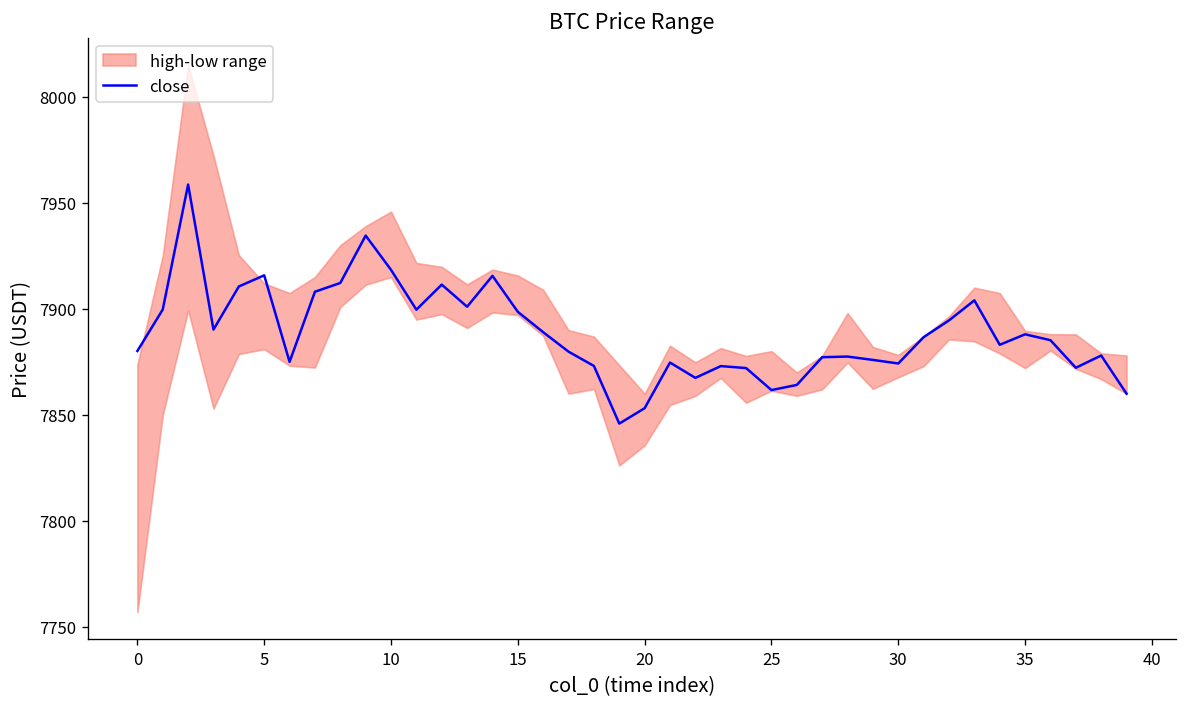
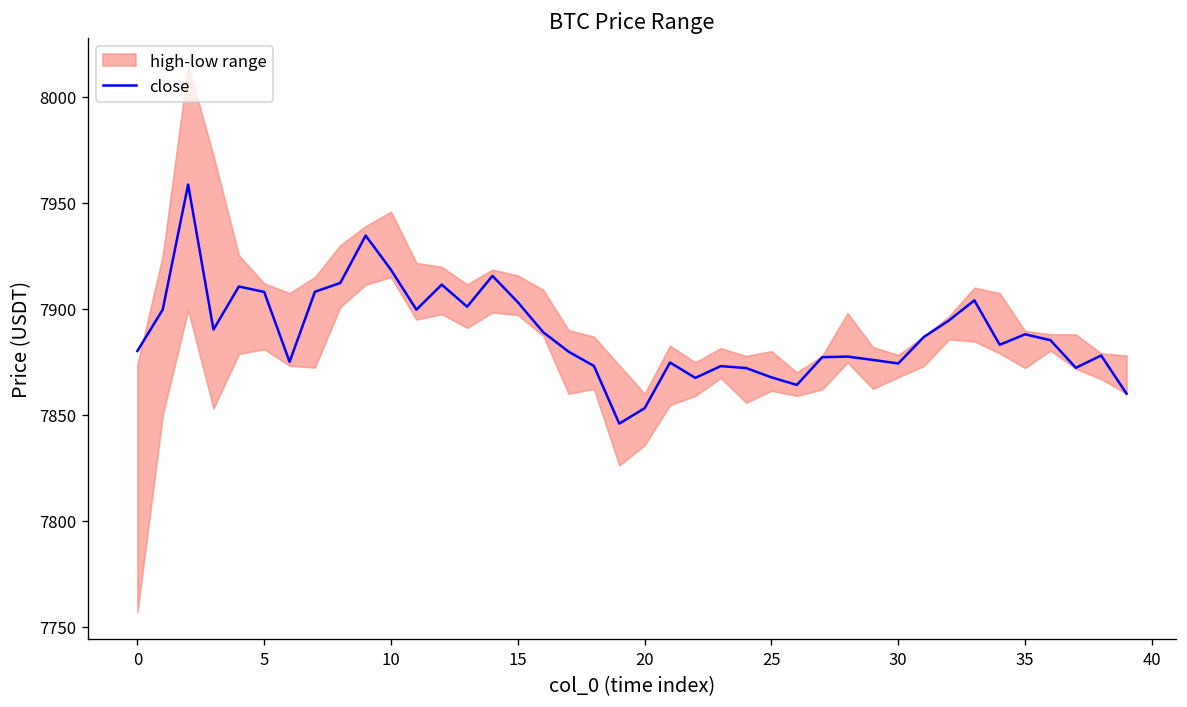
close, 5: 7916 -> 7908
close, 15: 7899 -> 7903
close, 25: 7862 -> 7868
